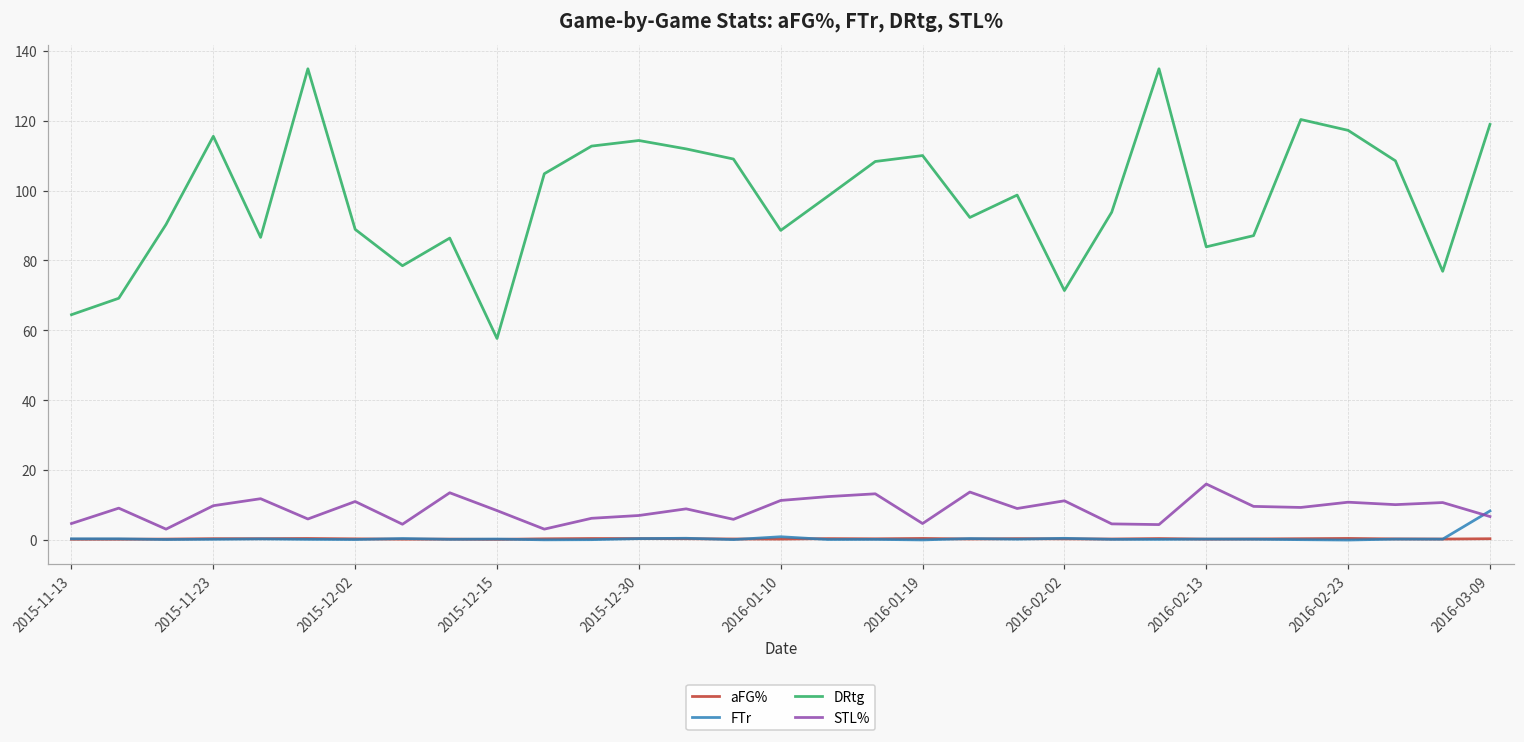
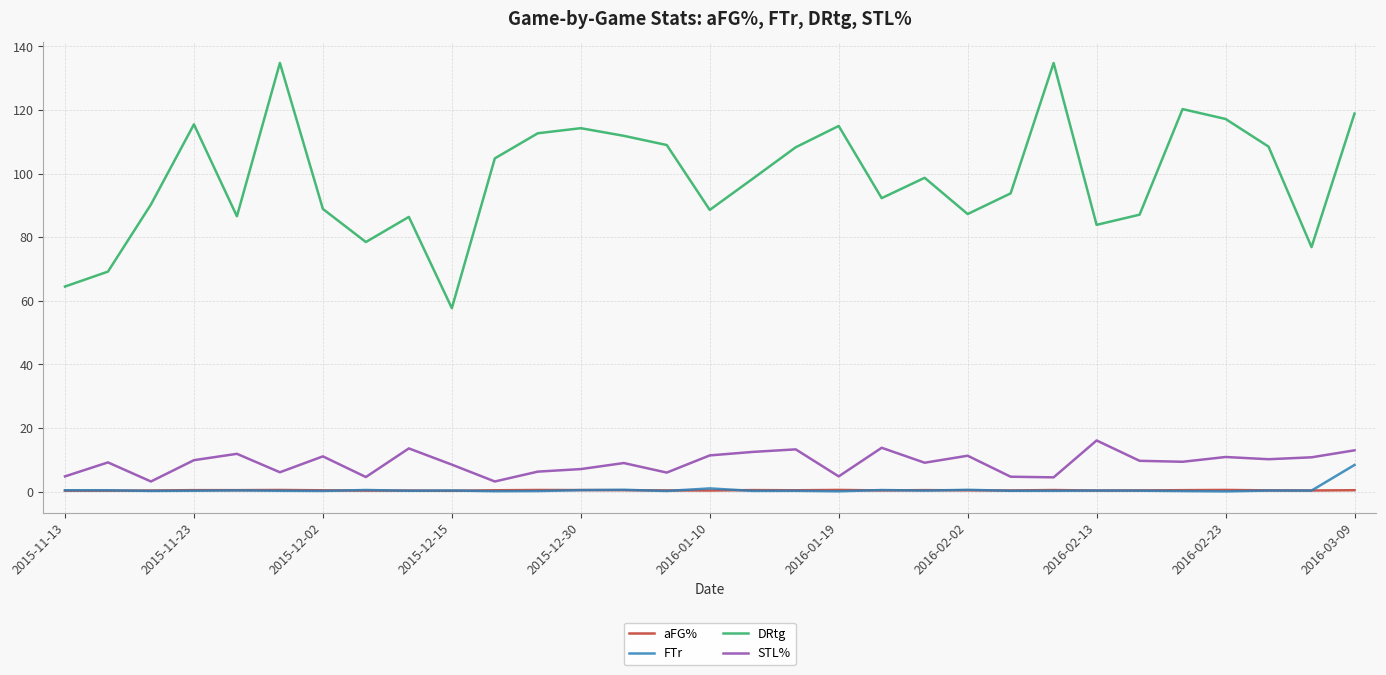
DRtg, 2016-01-19: 110 -> 115
DRtg, 2016-02-02: 71 -> 87
STL%, 2016-03-09: 7 -> 13
